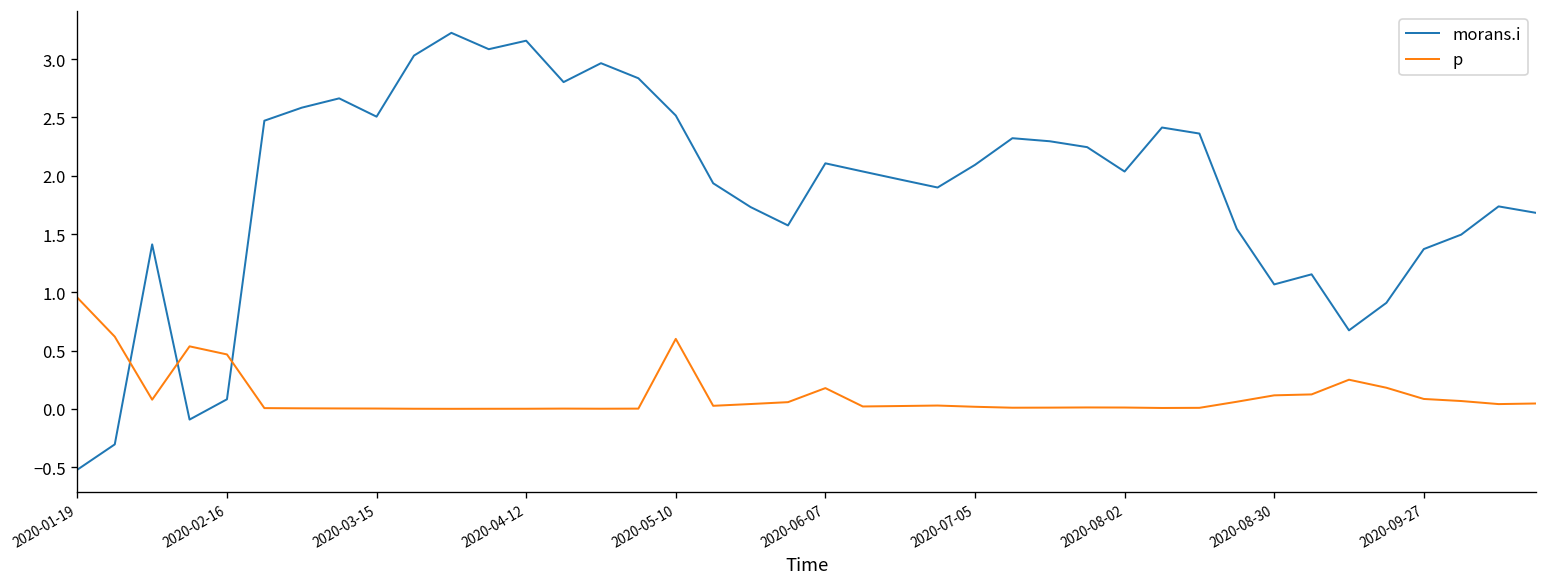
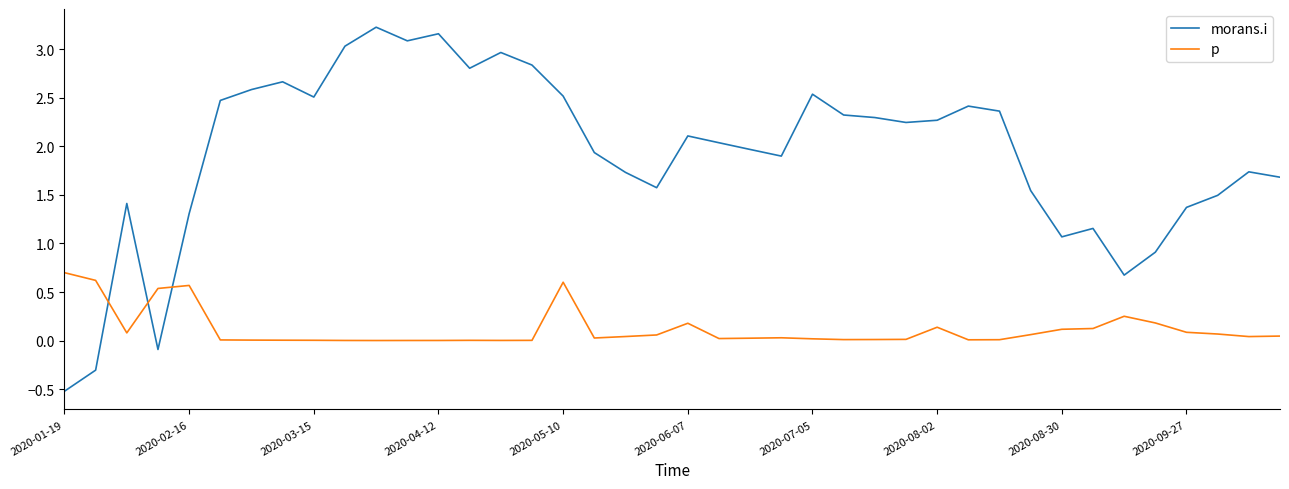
p, 2020-01-19: 1.0 -> 0.7
morans.i, 2020-02-16: 0.1 -> 1.3
p, 2020-02-16: 0.5 -> 0.6
morans.i, 2020-07-05: 2.1 -> 2.5
morans.i, 2020-08-02: 2.0 -> 2.3
p, 2020-08-02: 0.0 -> 0.1
